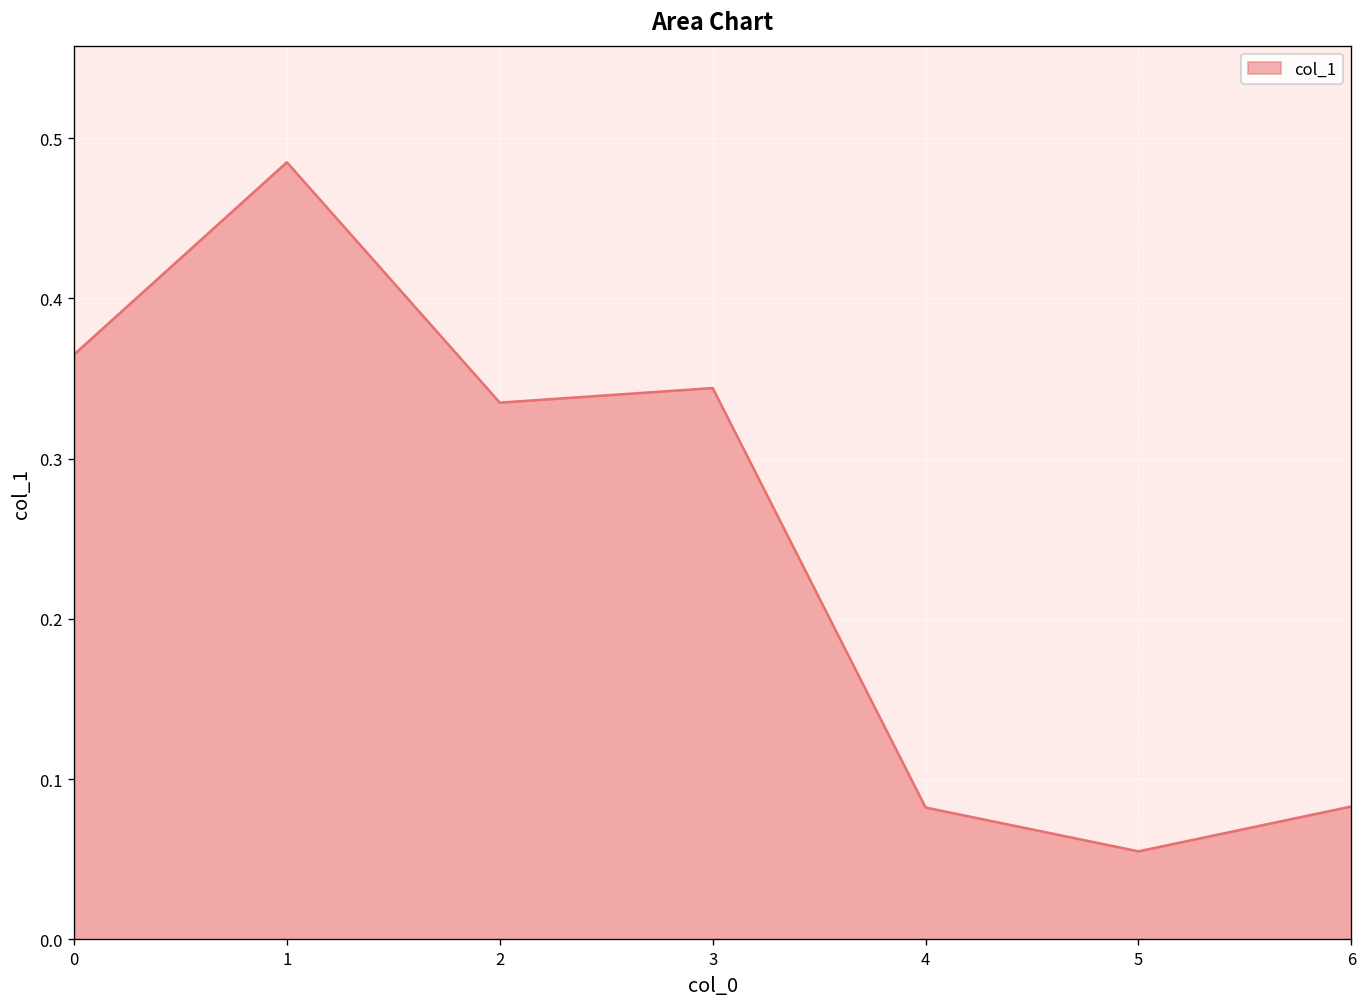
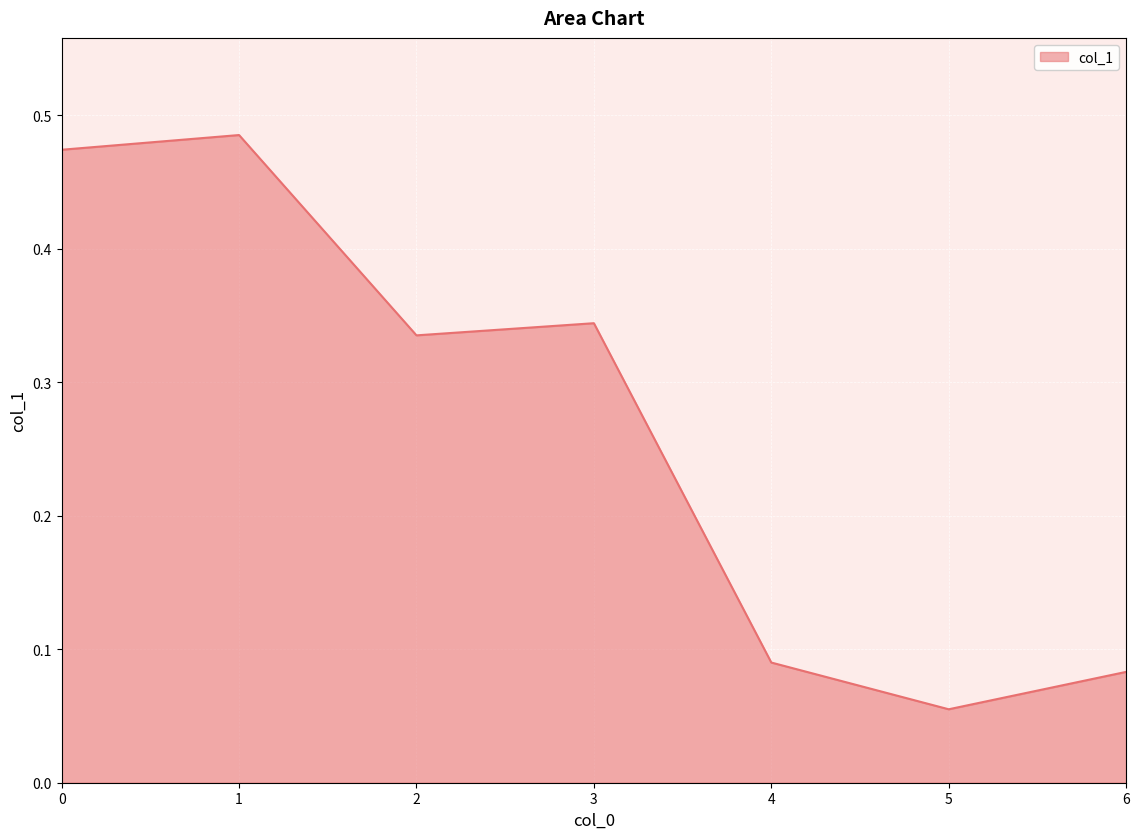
0: 0.365 -> 0.474
4: 0.082 -> 0.090
